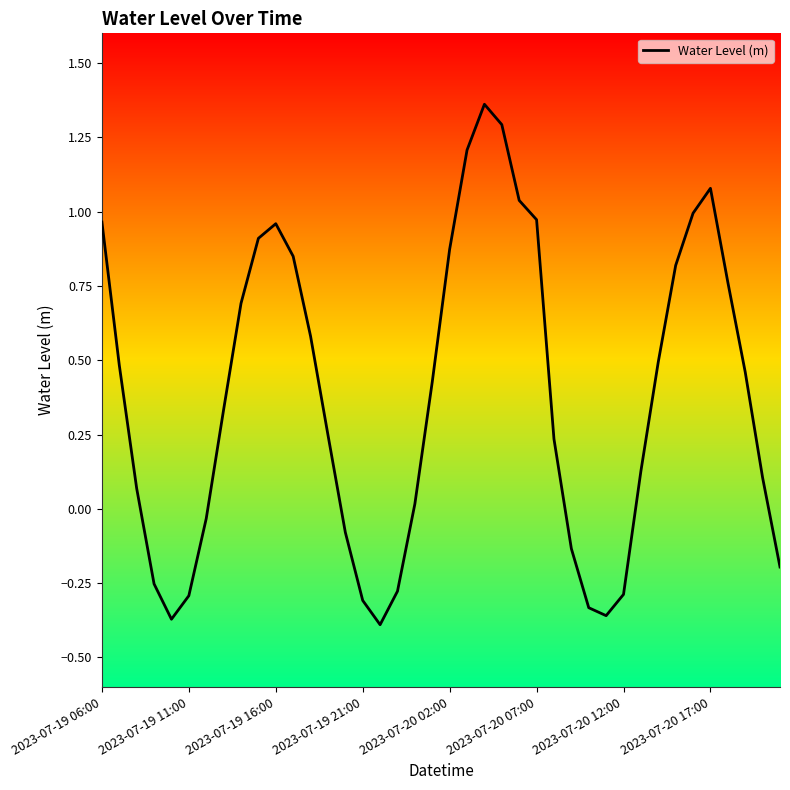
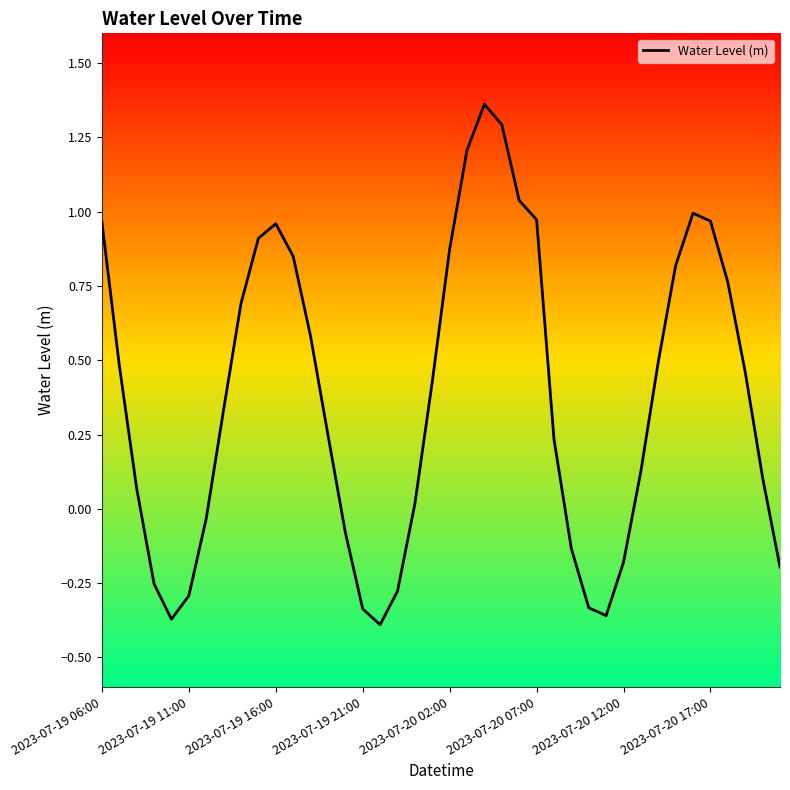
2023-07-19 21:00: -0.31 -> -0.34
2023-07-20 12:00: -0.29 -> -0.18
2023-07-20 17:00: 1.08 -> 0.97
